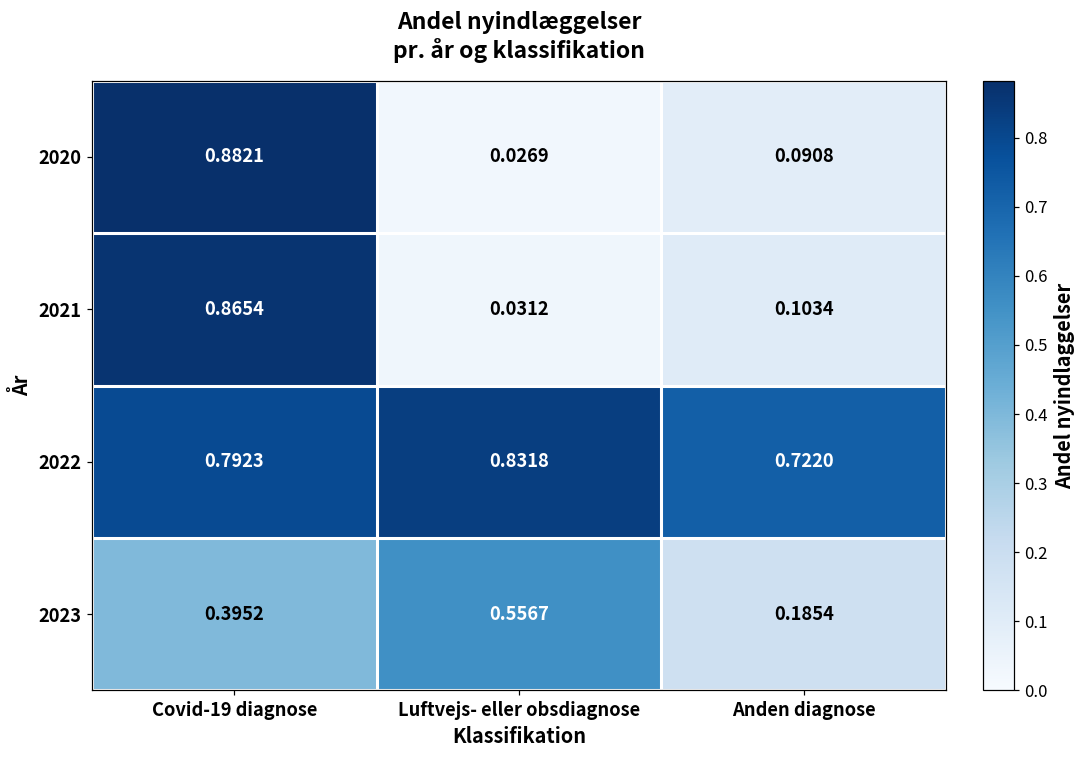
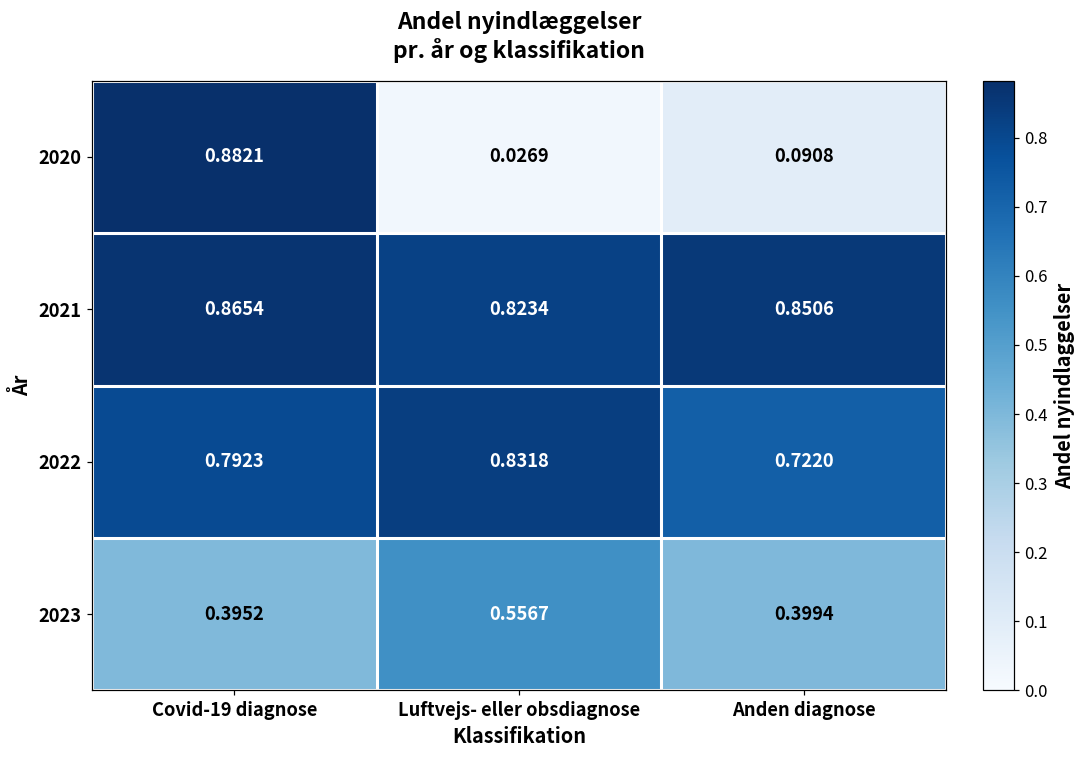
2021, Luftvejs- eller obsdiagnose: 0.0312 -> 0.8234
2021, Anden diagnose: 0.1034 -> 0.8506
2023, Anden diagnose: 0.1854 -> 0.3994
